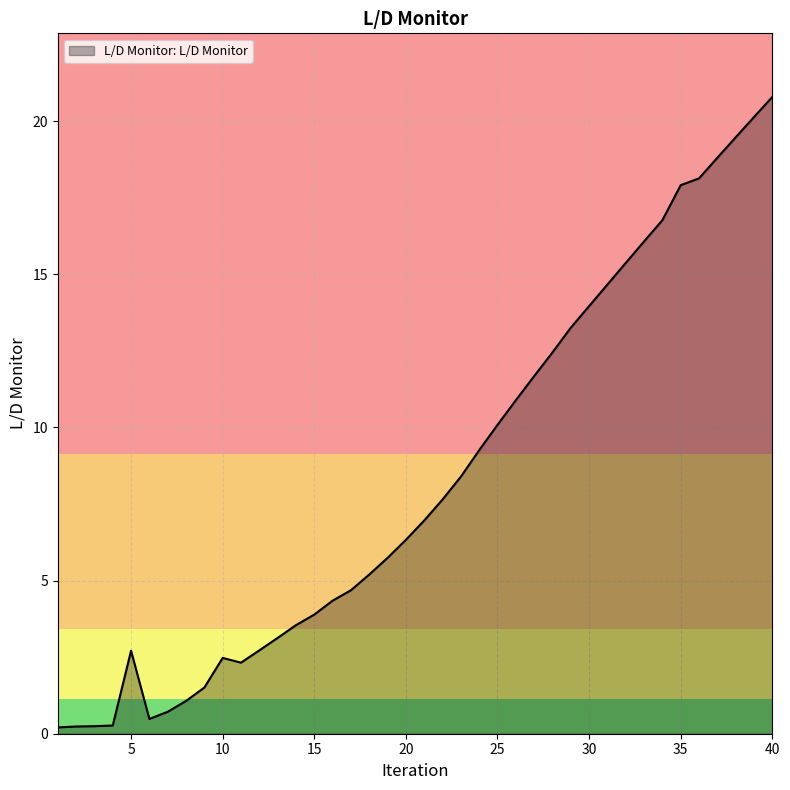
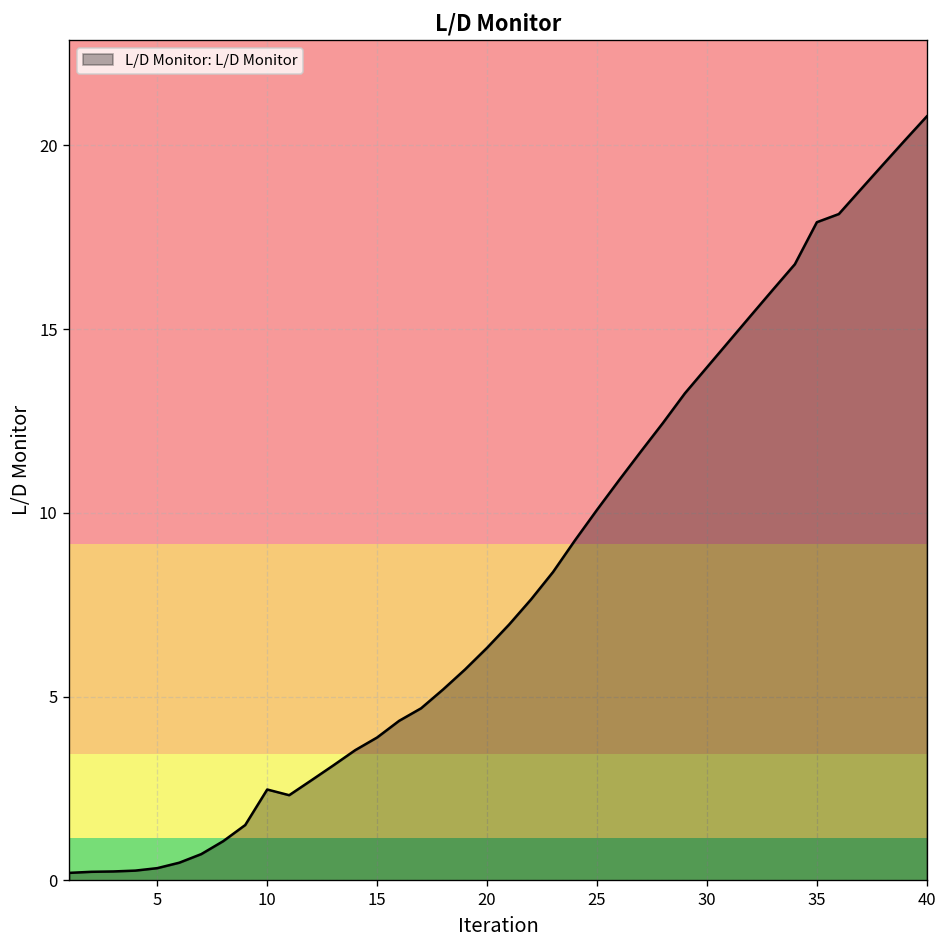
5: 2.7 -> 0.3
